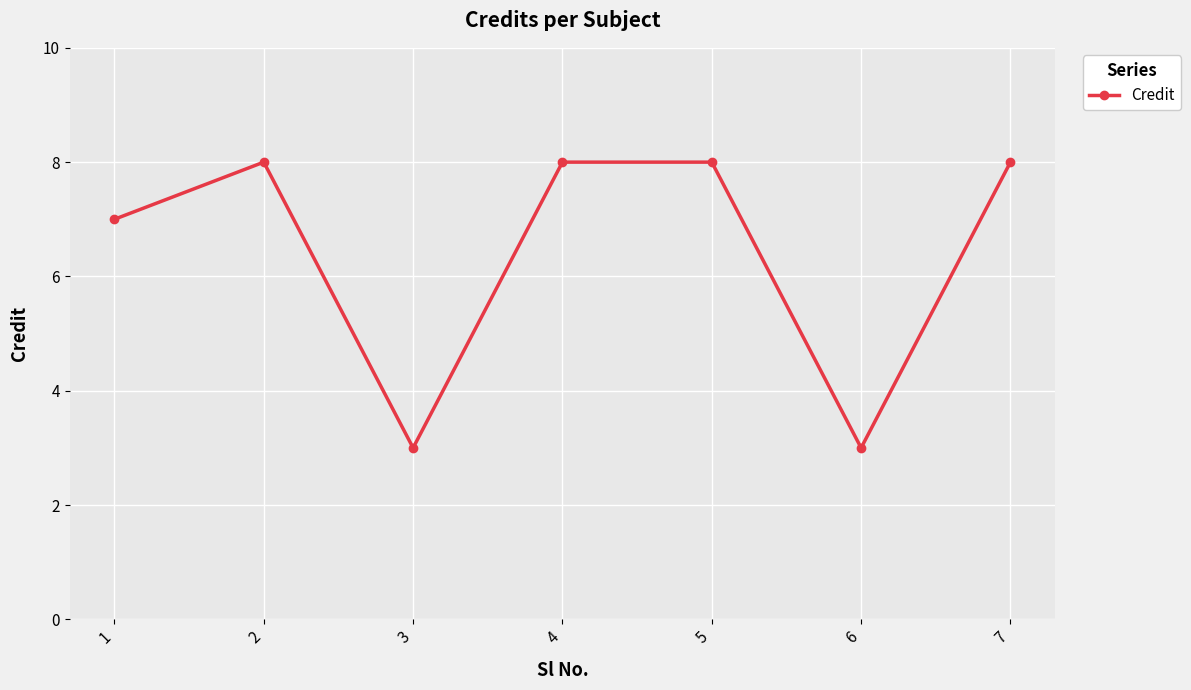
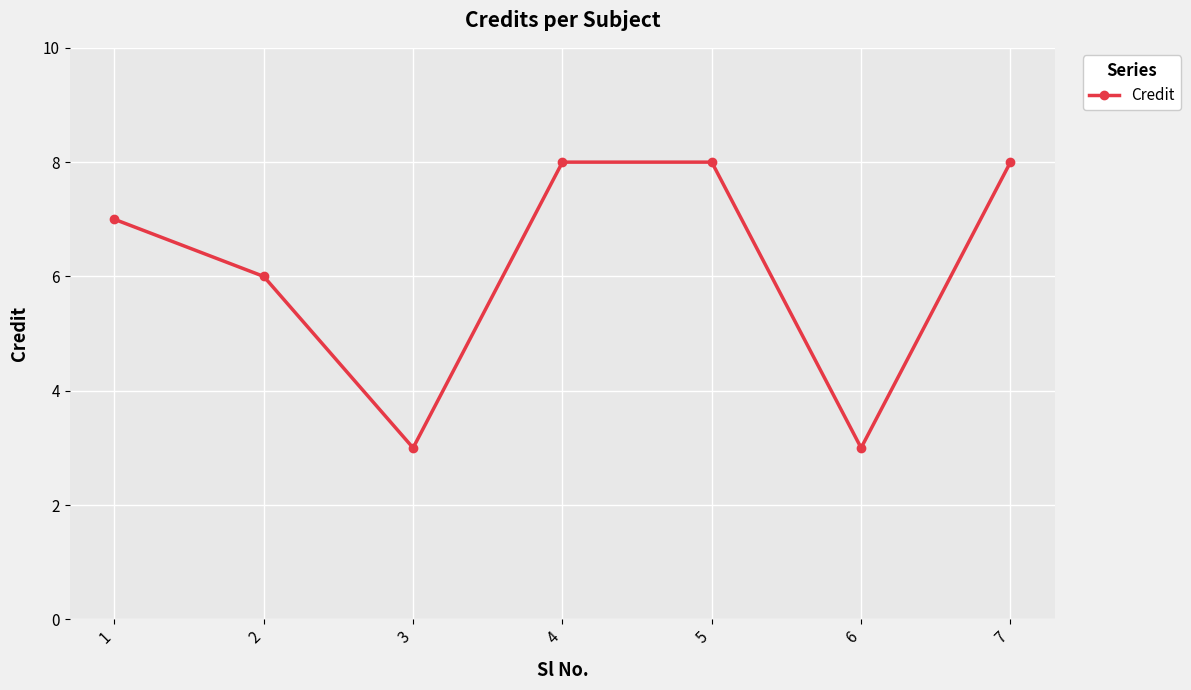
2: 8 -> 6
